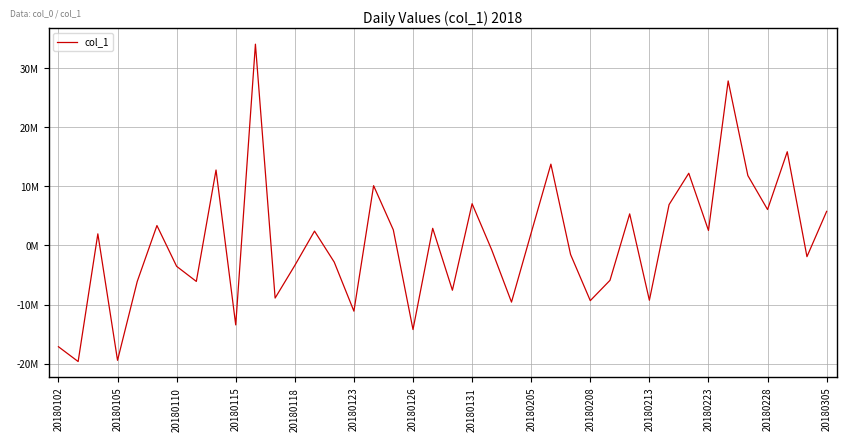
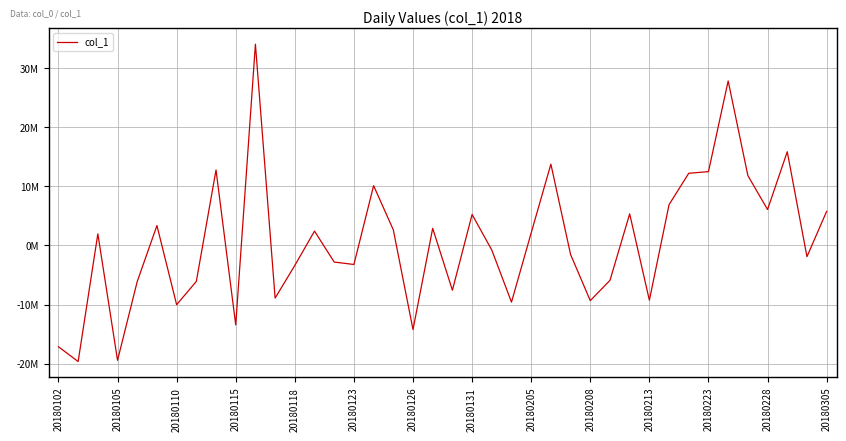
20180110: -4000000 -> -10000000
20180123: -11000000 -> -3000000
20180131: 7000000 -> 5000000
20180223: 3000000 -> 12000000
